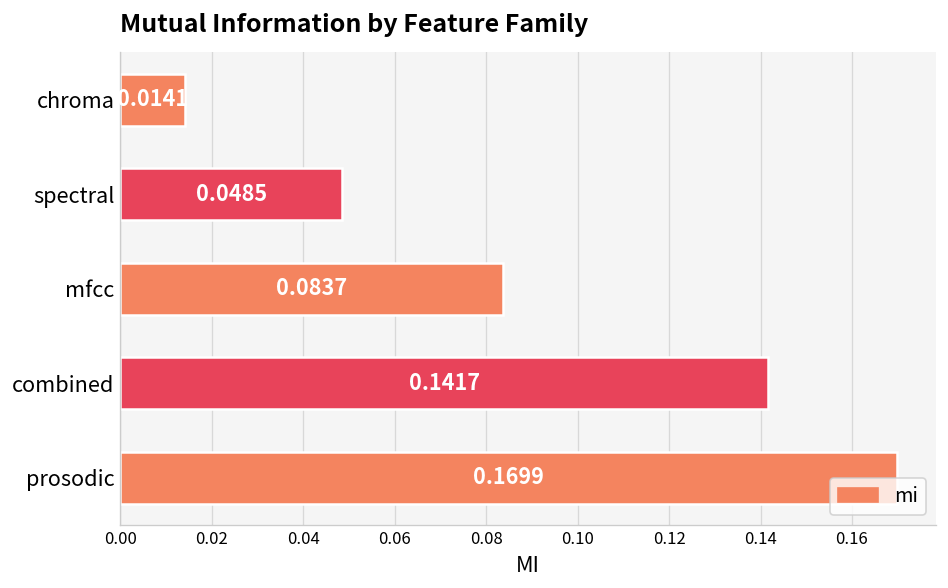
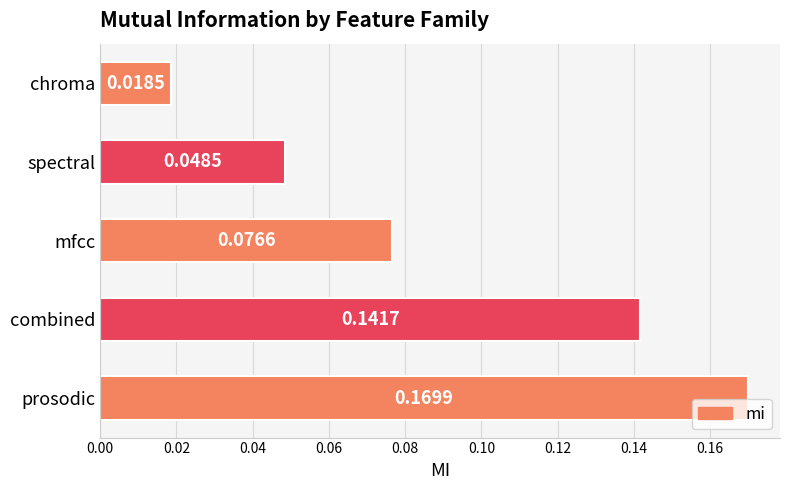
chroma: 0.0141 -> 0.0185
mfcc: 0.0837 -> 0.0766
